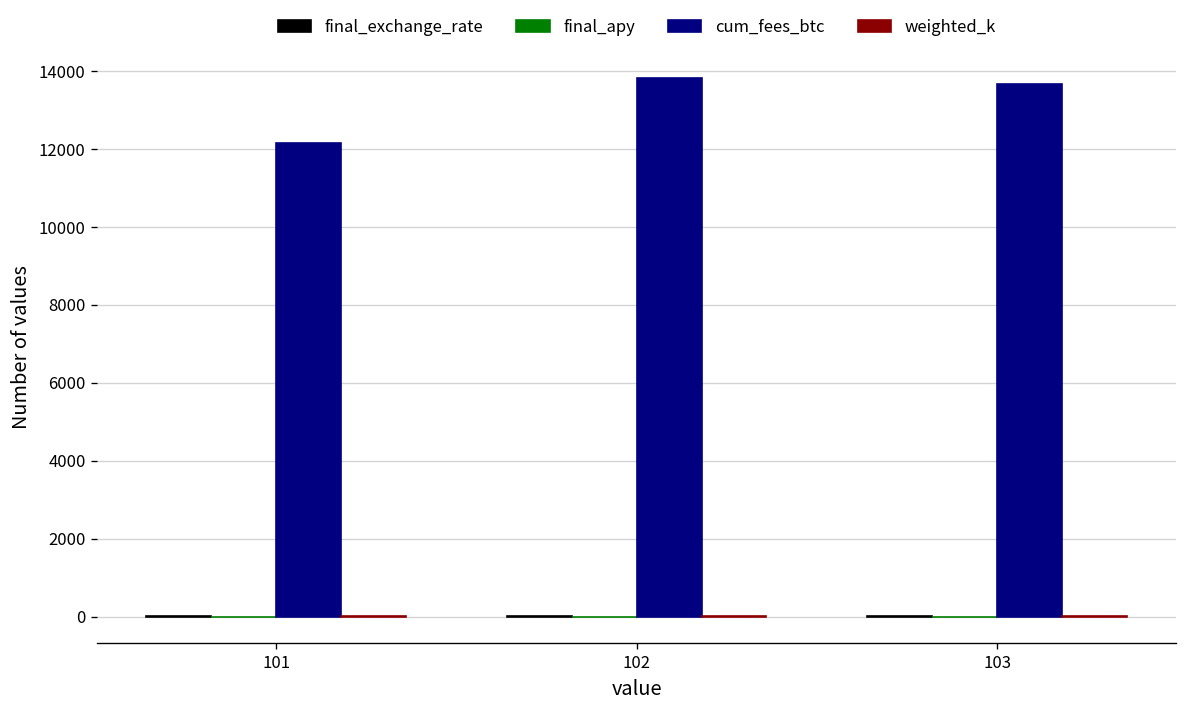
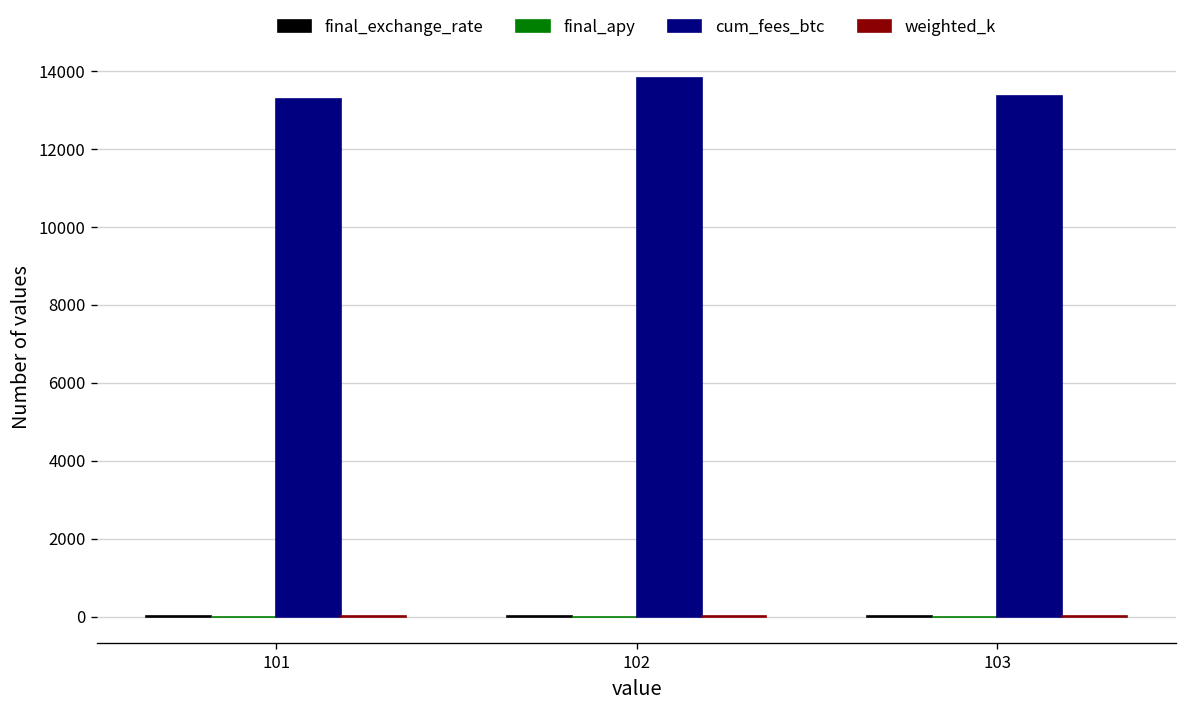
cum_fees_btc, 101: 12100 -> 13300
cum_fees_btc, 103: 13700 -> 13400
